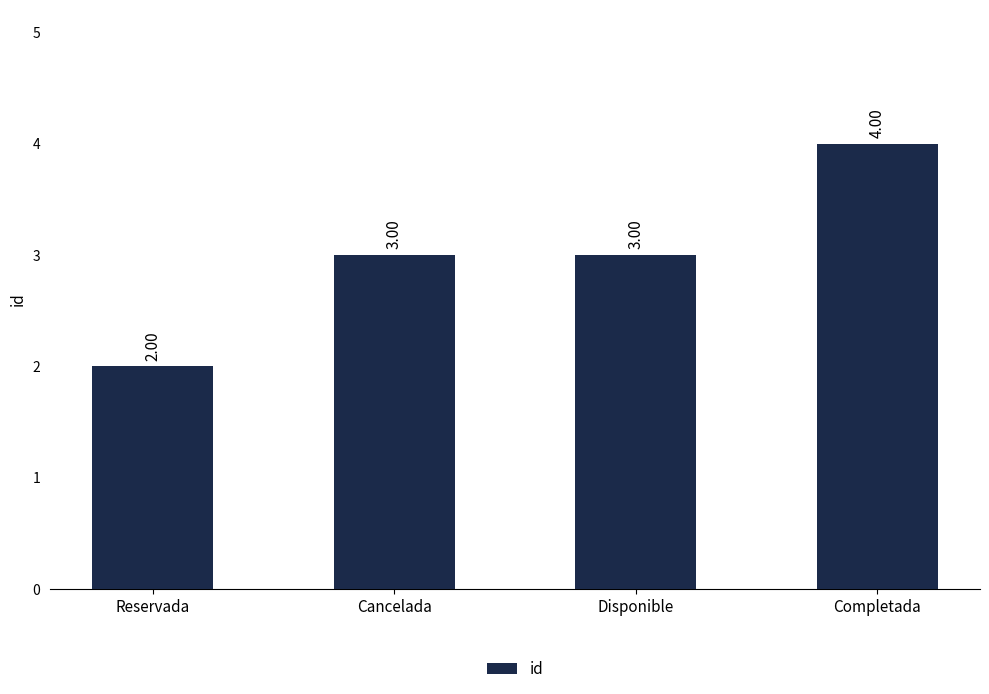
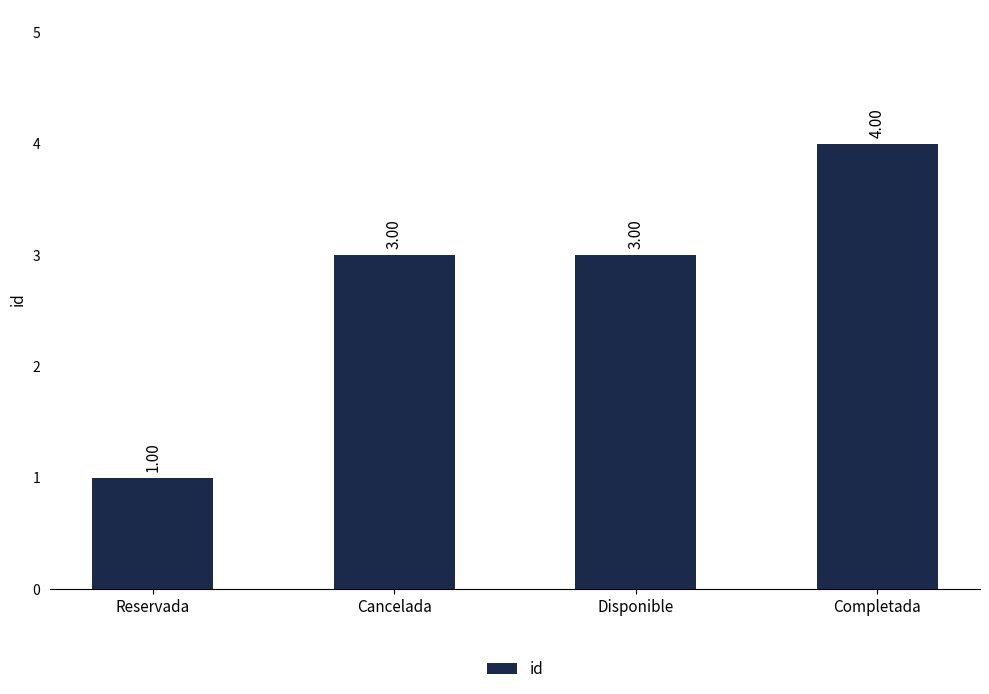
Reservada: 2.00 -> 1.00
